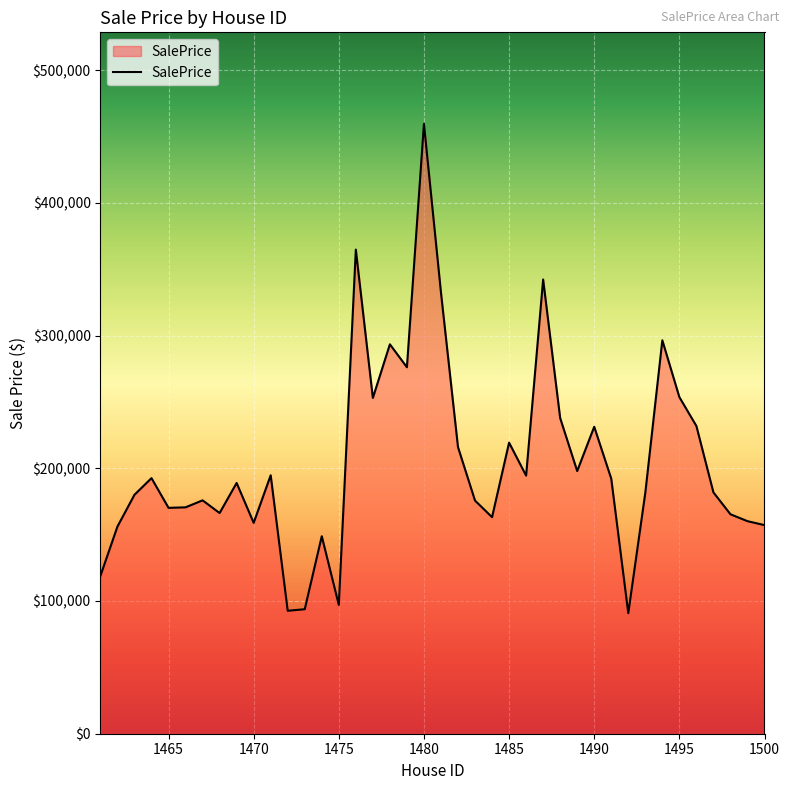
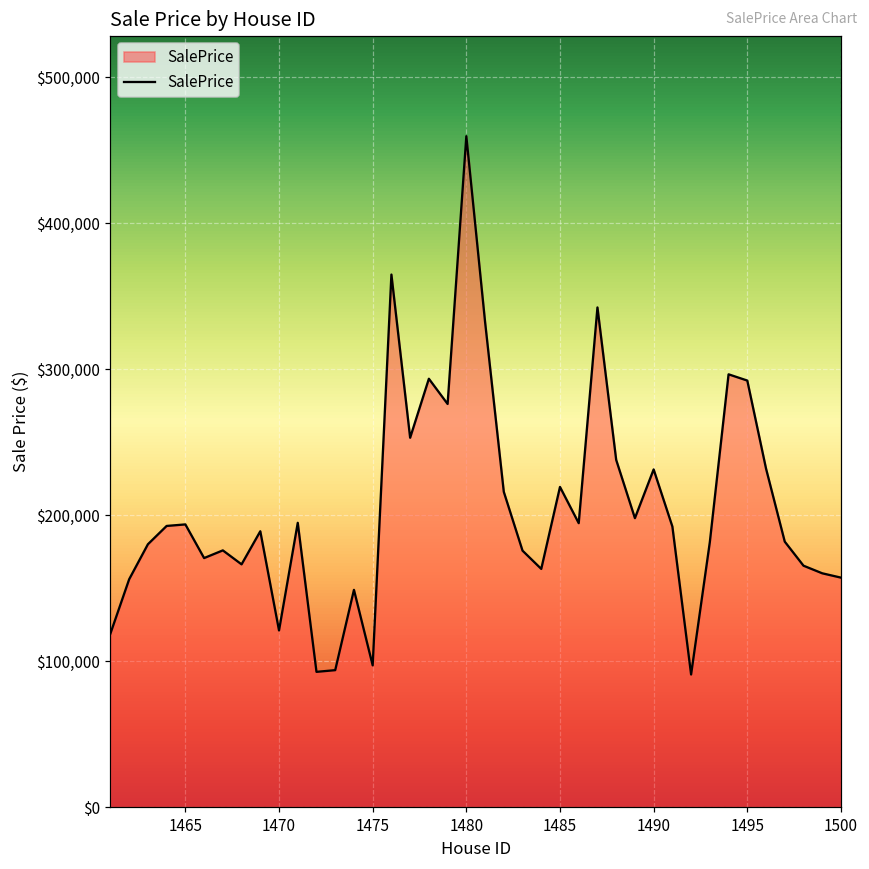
1465: $170,000 -> $194,000
1470: $159,000 -> $121,000
1495: $254,000 -> $292,000
